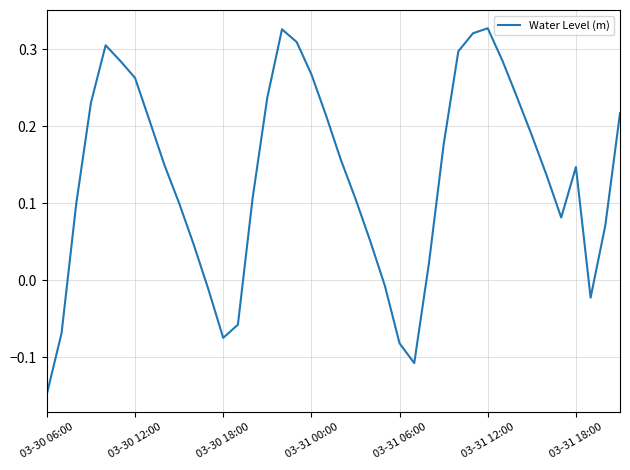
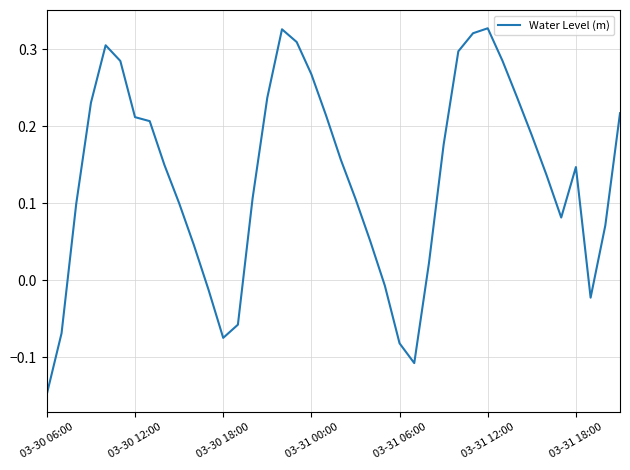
03-30 12:00: 0.26 -> 0.21
